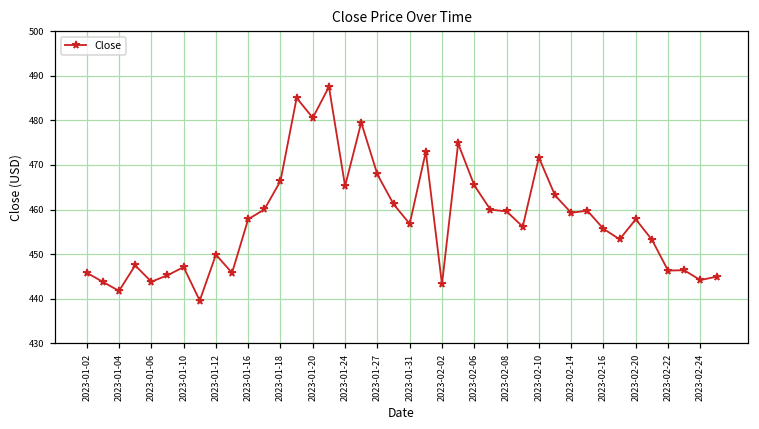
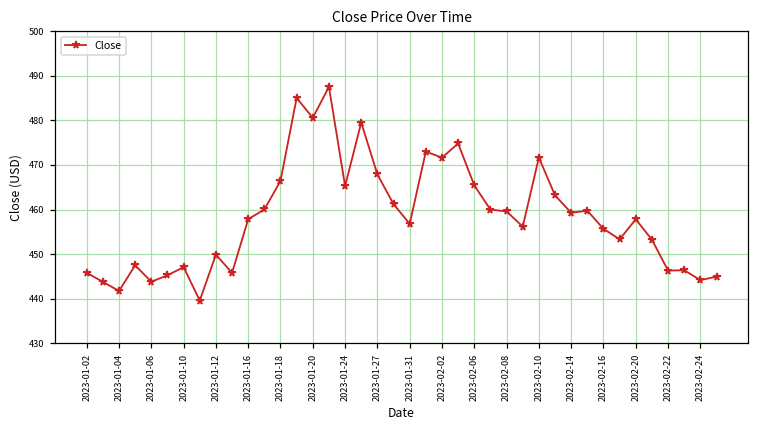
2023-02-02: 443 -> 472
